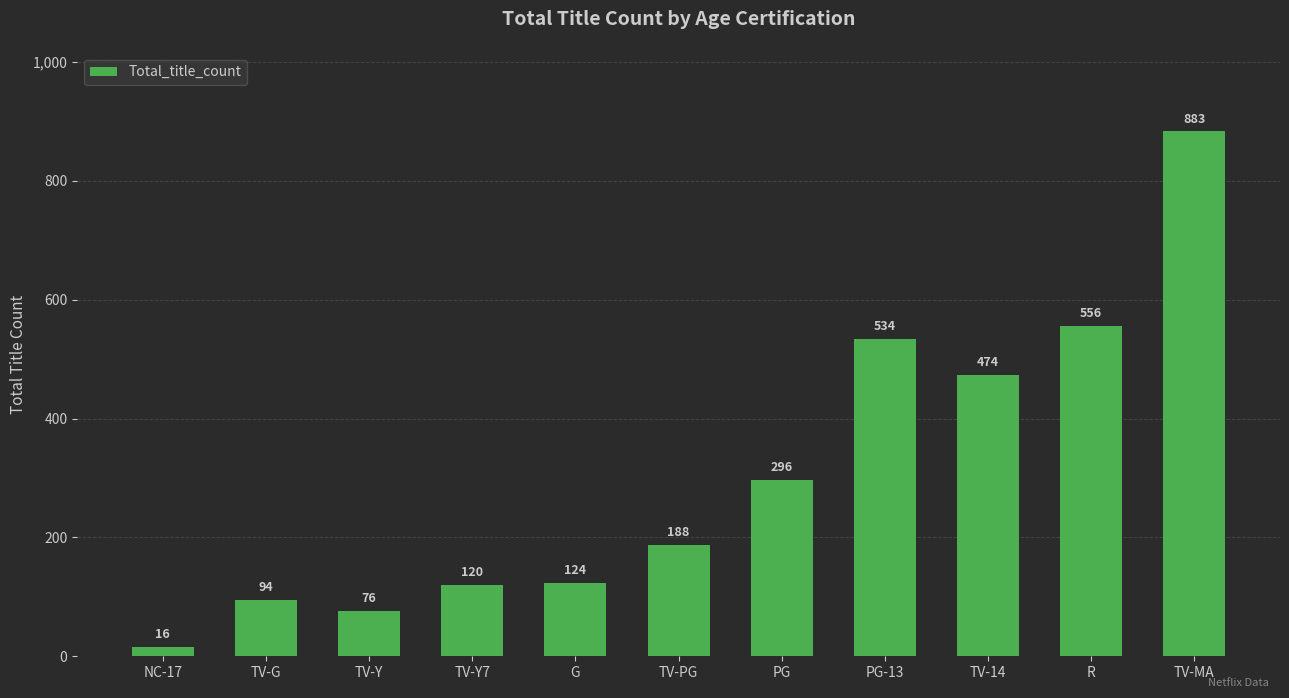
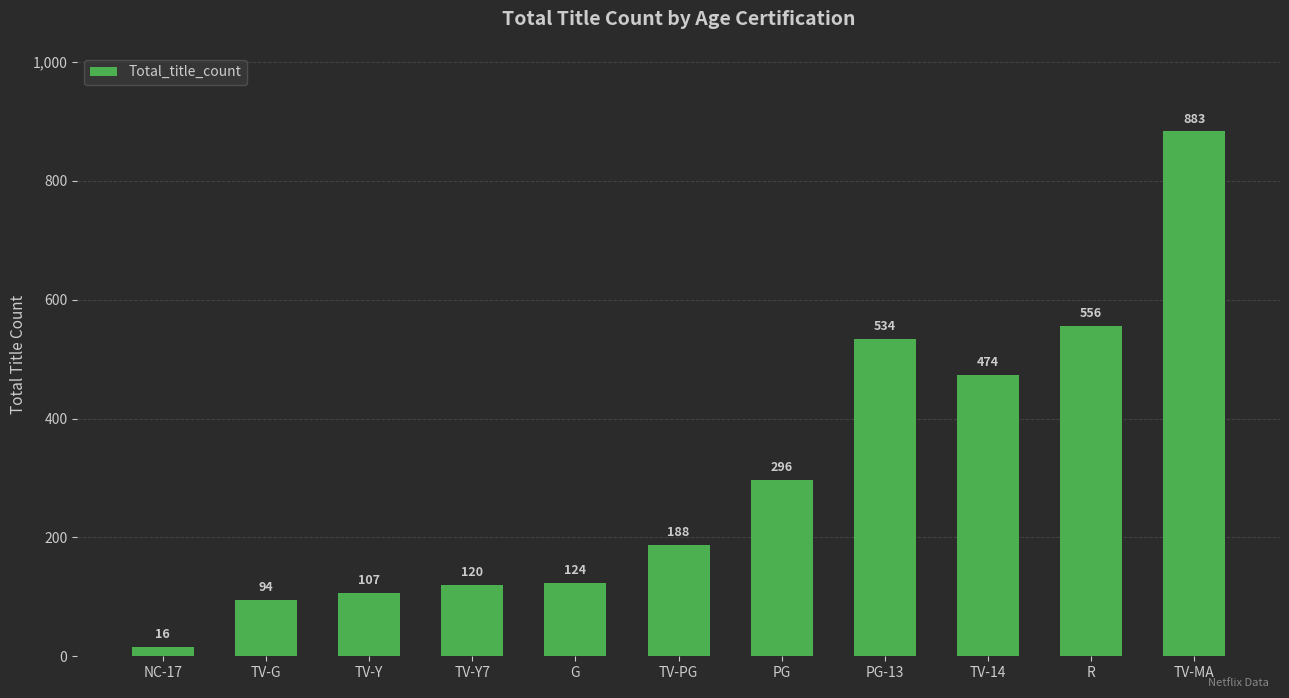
TV-Y: 76 -> 107
